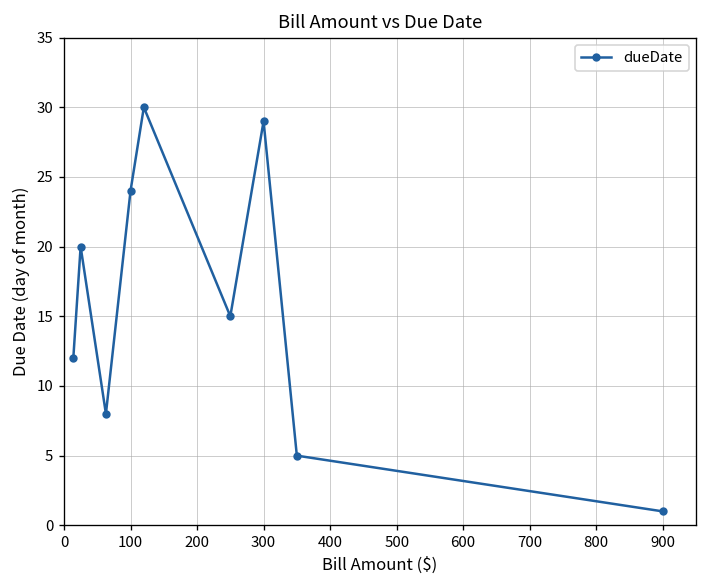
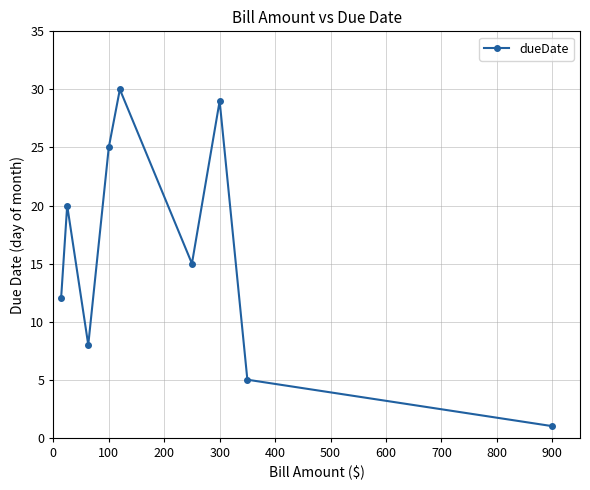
100: 24 -> 25
